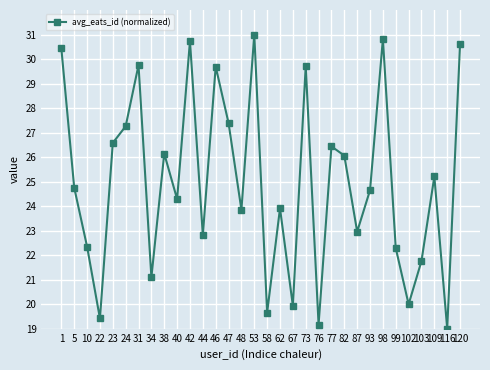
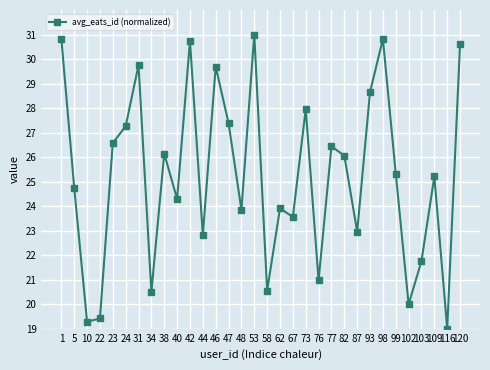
1: 30.4 -> 30.8
10: 22.3 -> 19.3
34: 21.1 -> 20.5
58: 19.6 -> 20.6
67: 19.9 -> 23.6
73: 29.7 -> 28.0
76: 19.2 -> 21.0
93: 24.7 -> 28.7
99: 22.3 -> 25.3
